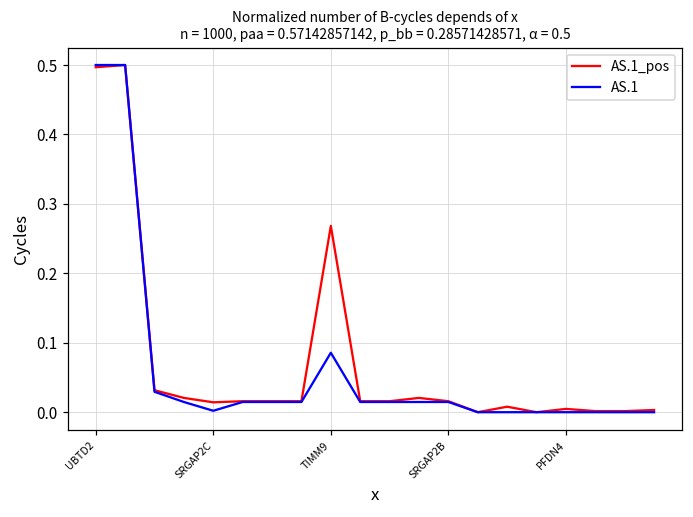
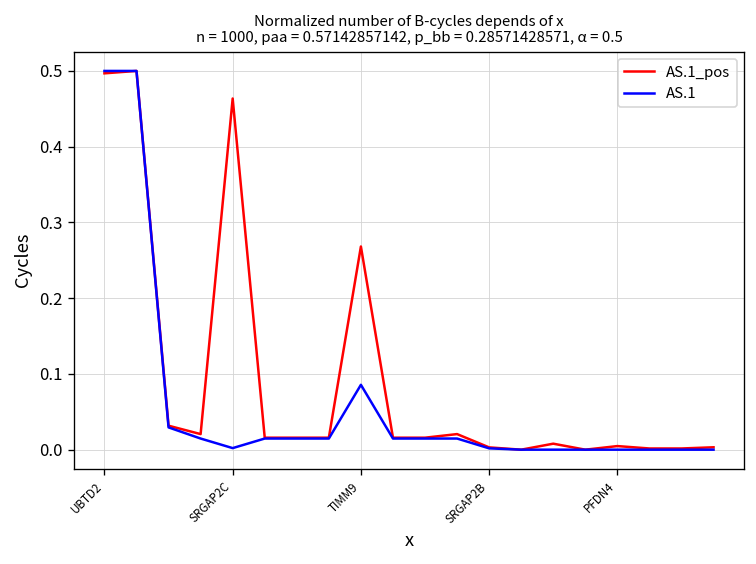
AS.1_pos, SRGAP2C: 0.01 -> 0.46
AS.1_pos, SRGAP2B: 0.02 -> 0.00
AS.1, SRGAP2B: 0.01 -> 0.00
